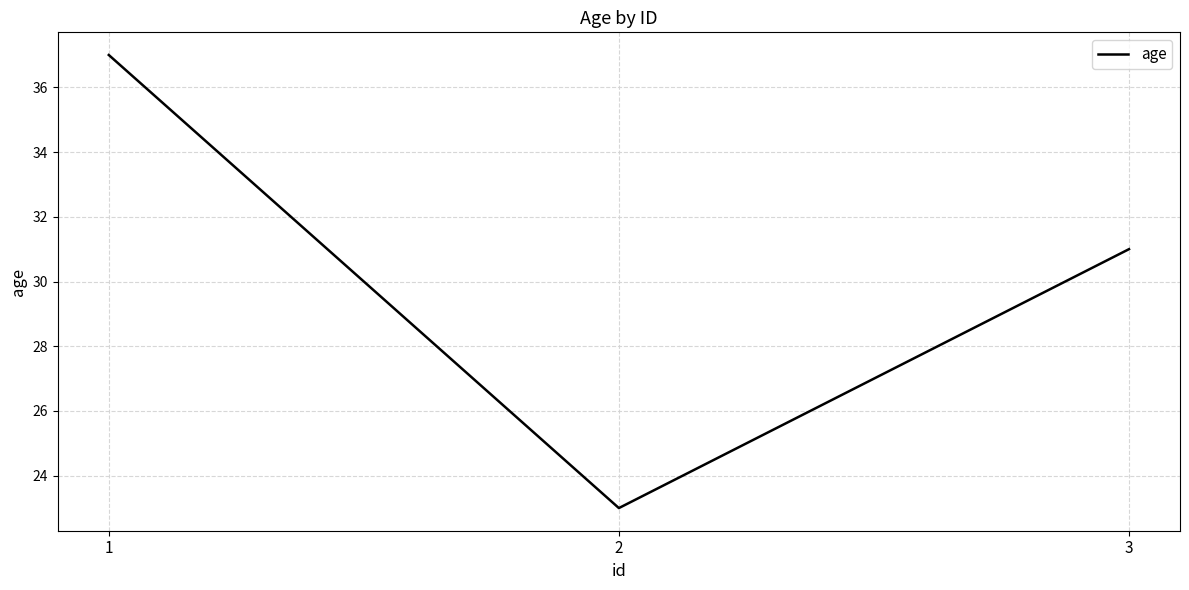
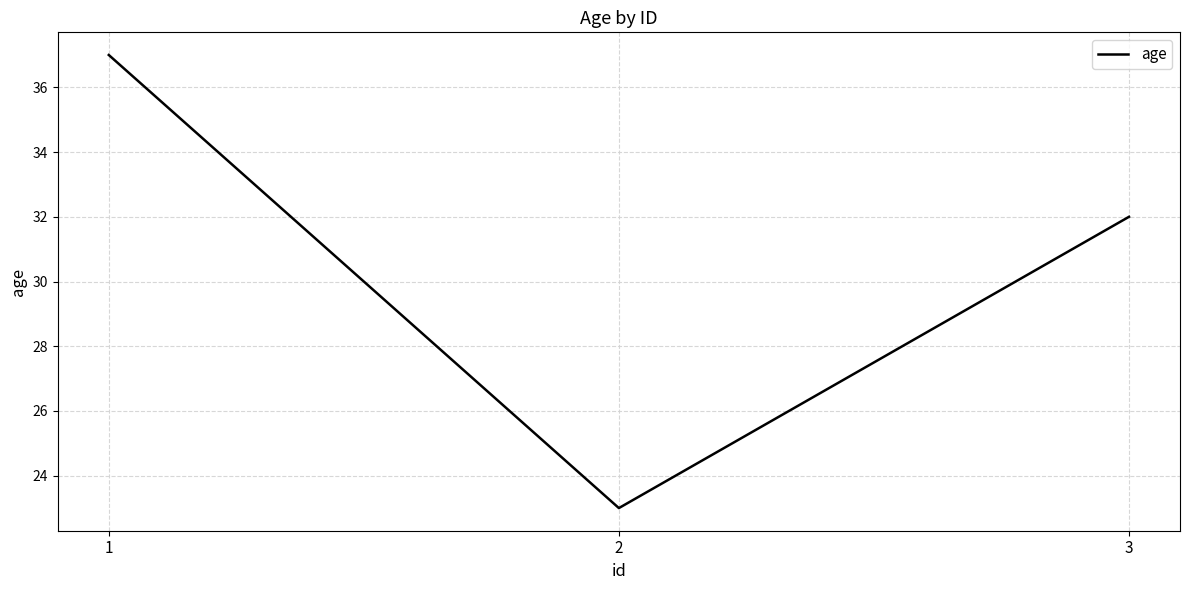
3: 31 -> 32
